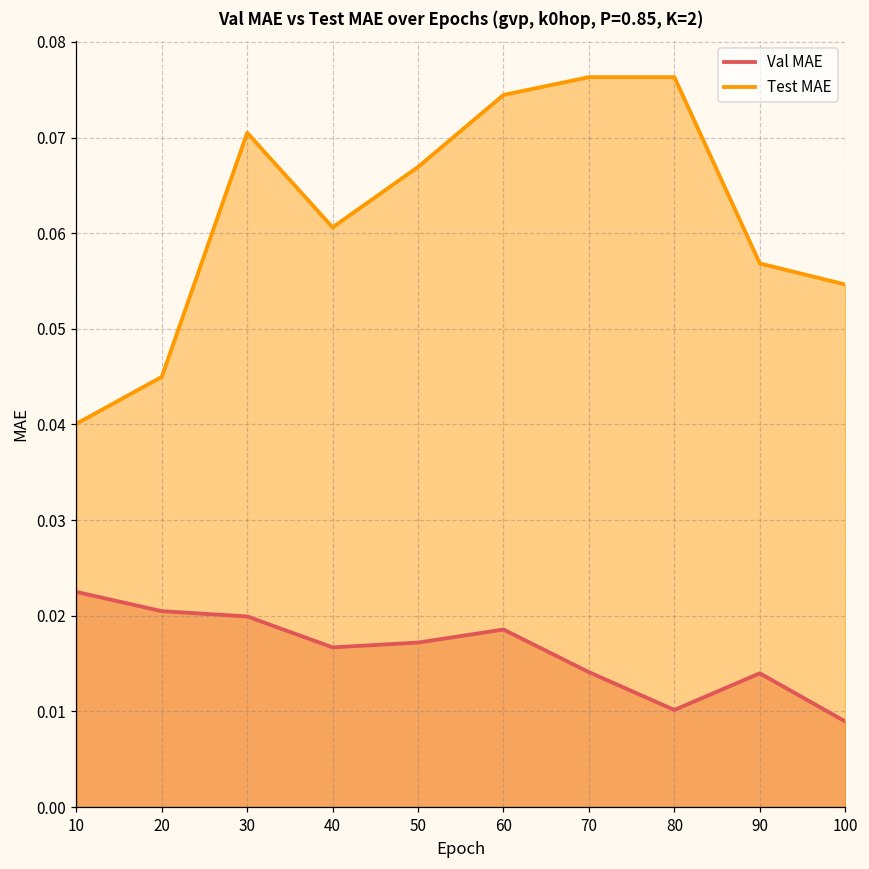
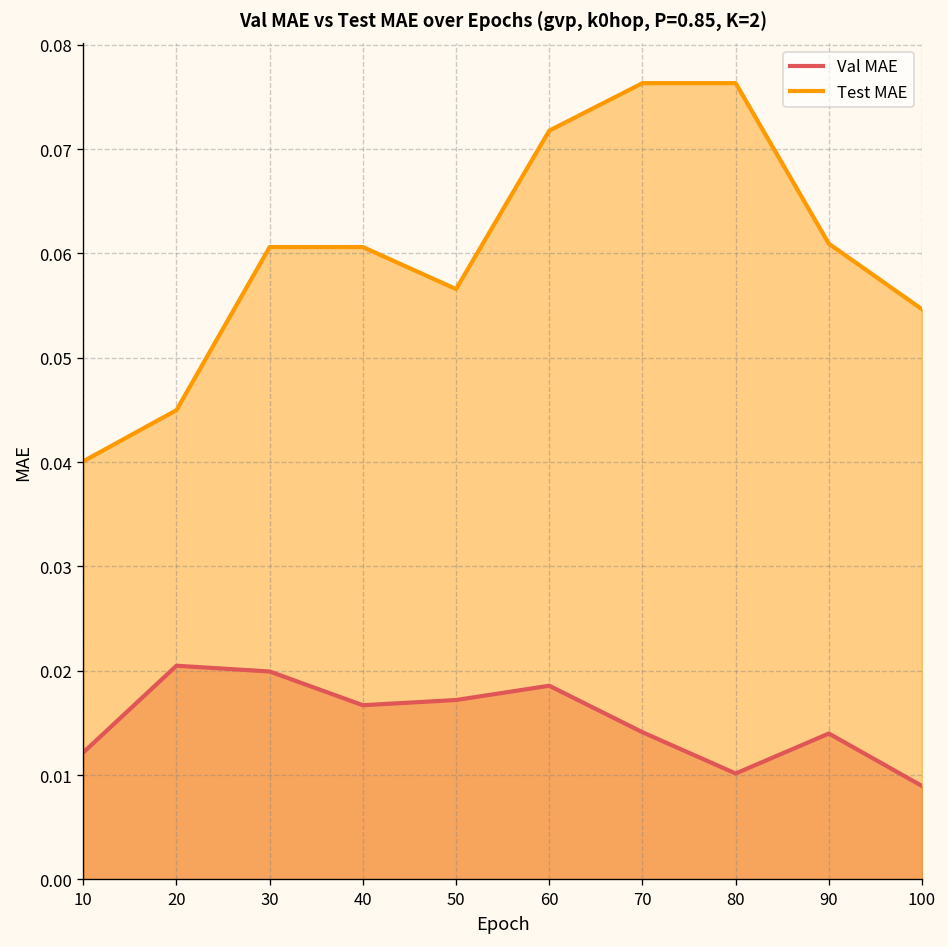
Val MAE, 10: 0.022 -> 0.012
Test MAE, 30: 0.070 -> 0.061
Test MAE, 50: 0.067 -> 0.057
Test MAE, 60: 0.074 -> 0.072
Test MAE, 90: 0.057 -> 0.061
